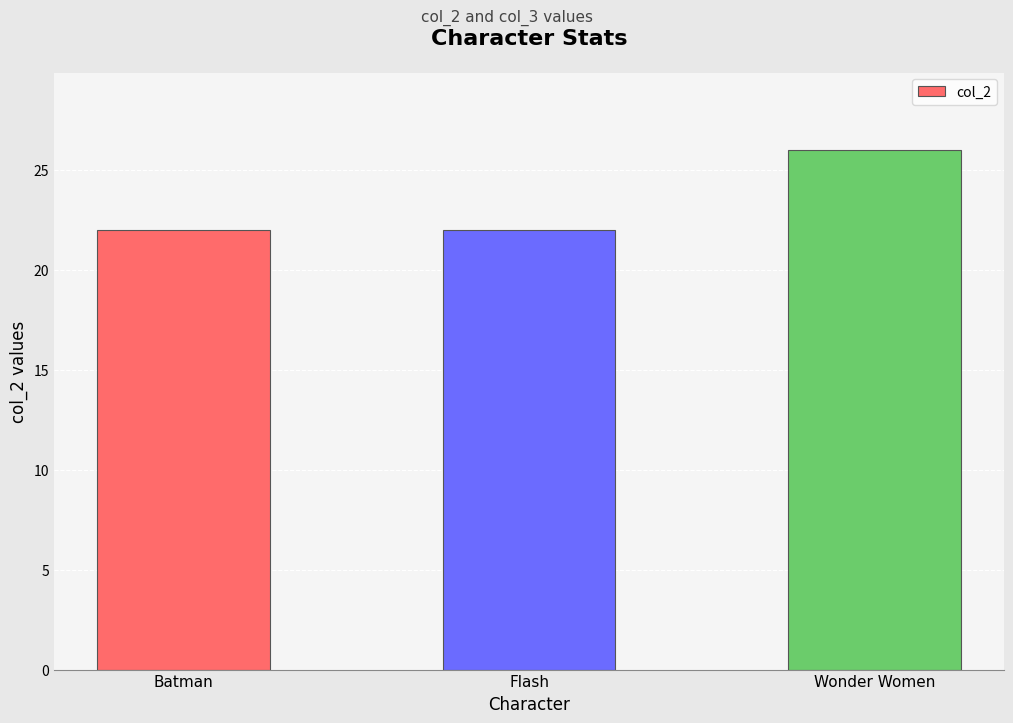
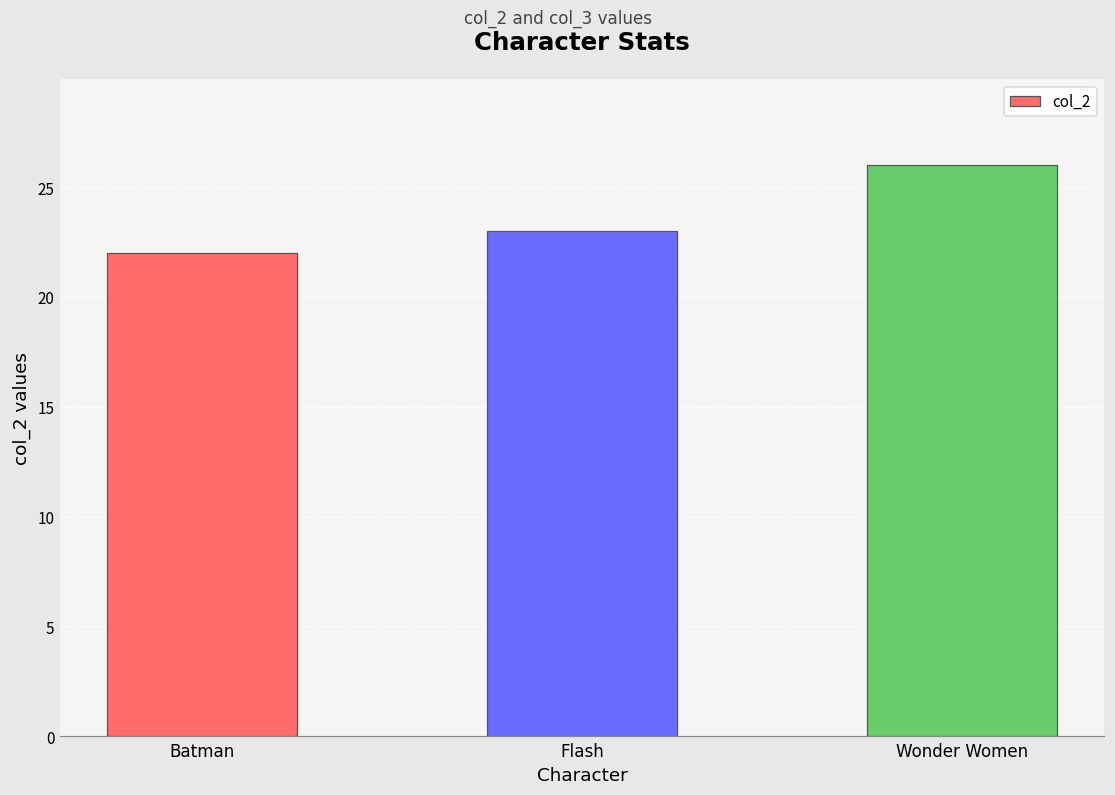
Flash: 22 -> 23
